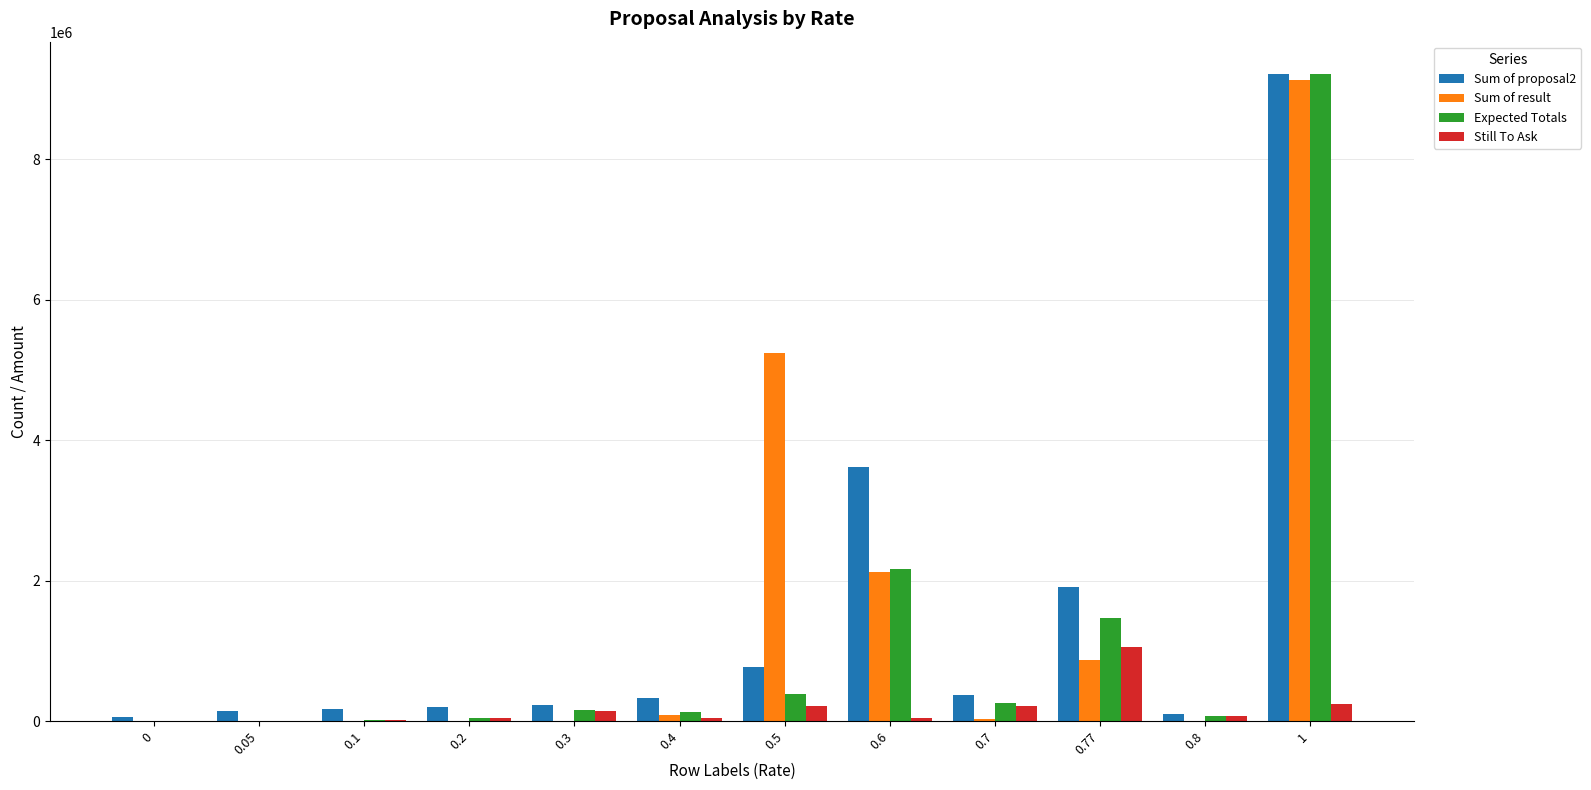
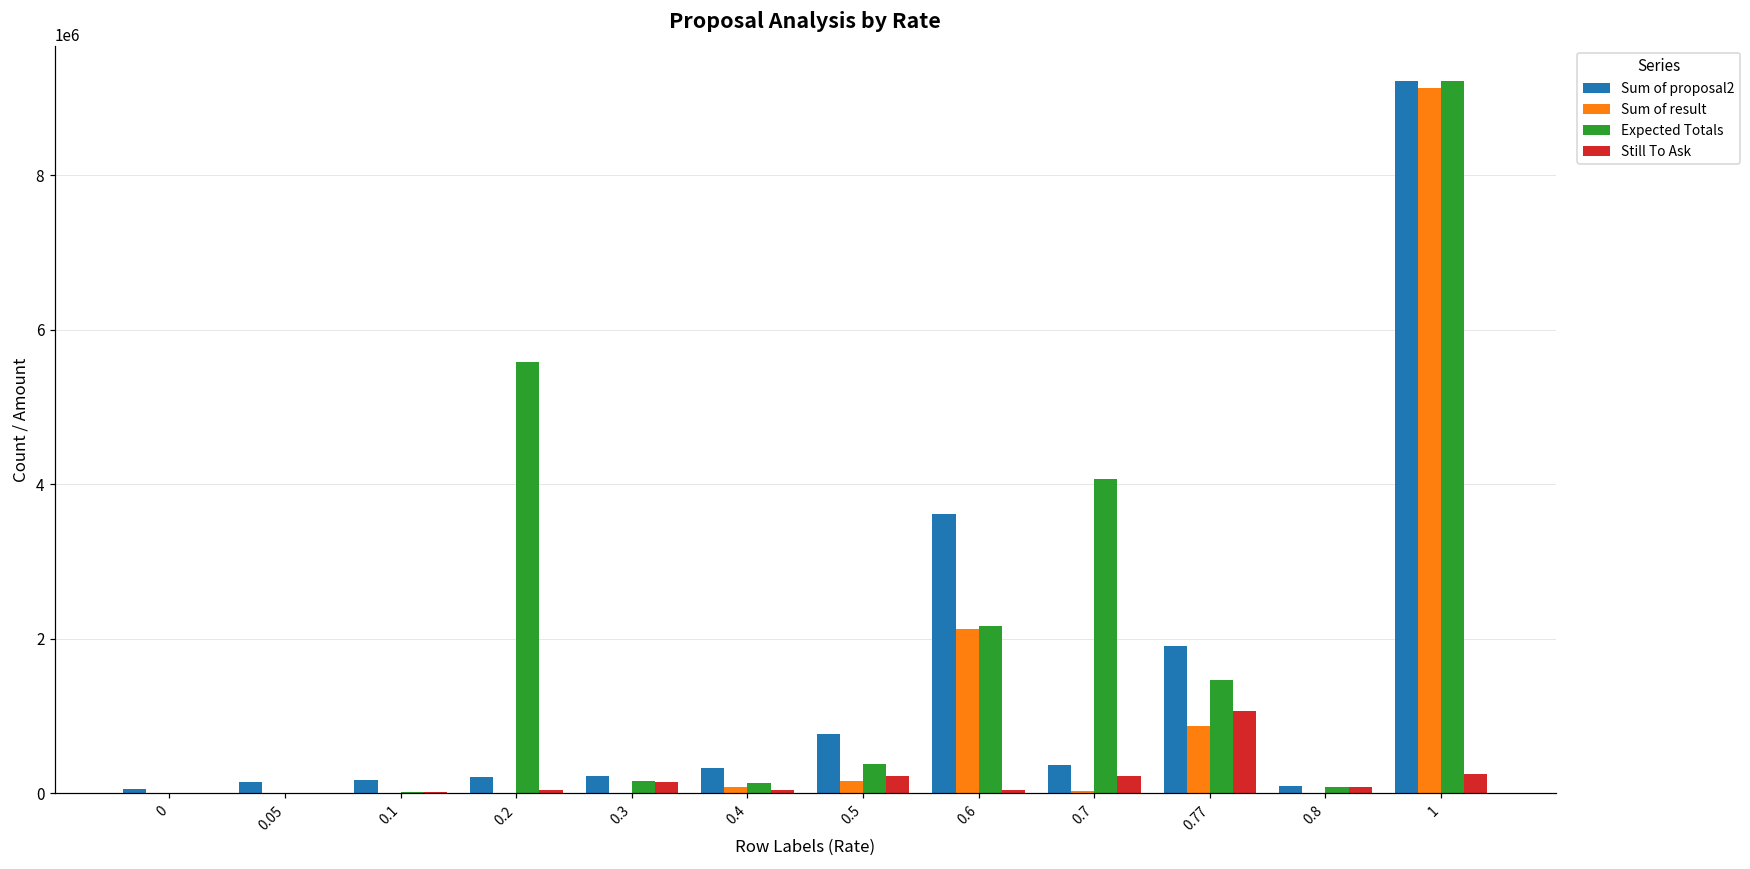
Expected Totals, 0.2: 0 -> 5600000
Sum of result, 0.5: 5200000 -> 200000
Expected Totals, 0.7: 300000 -> 4100000
